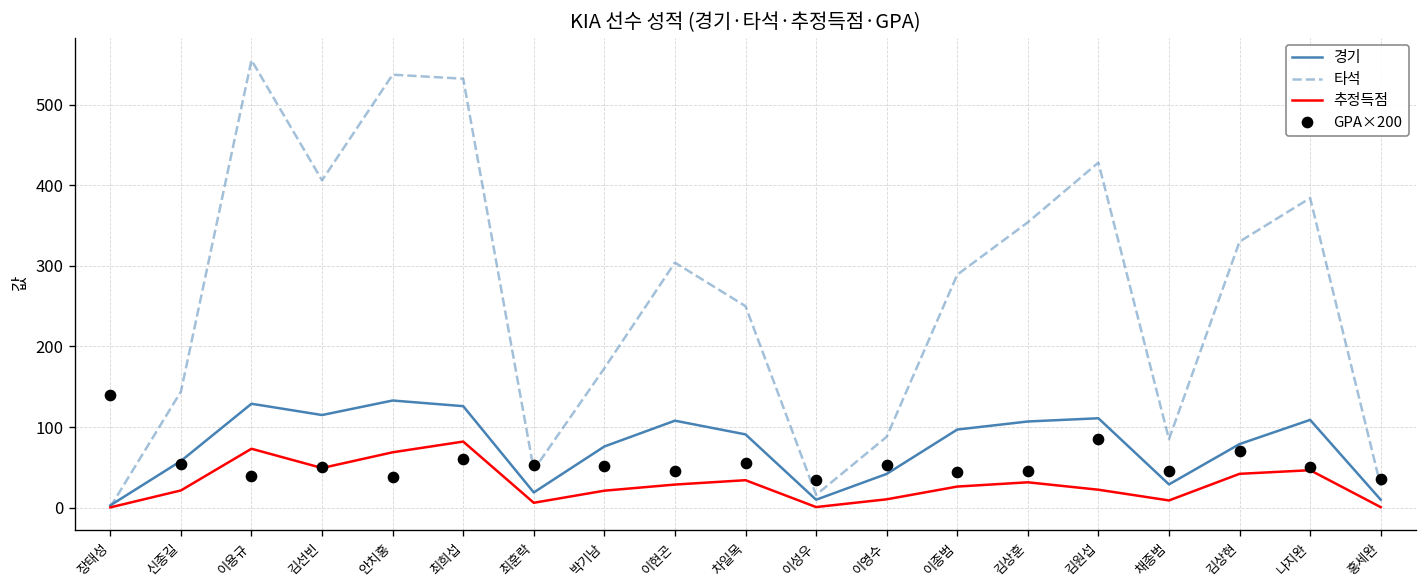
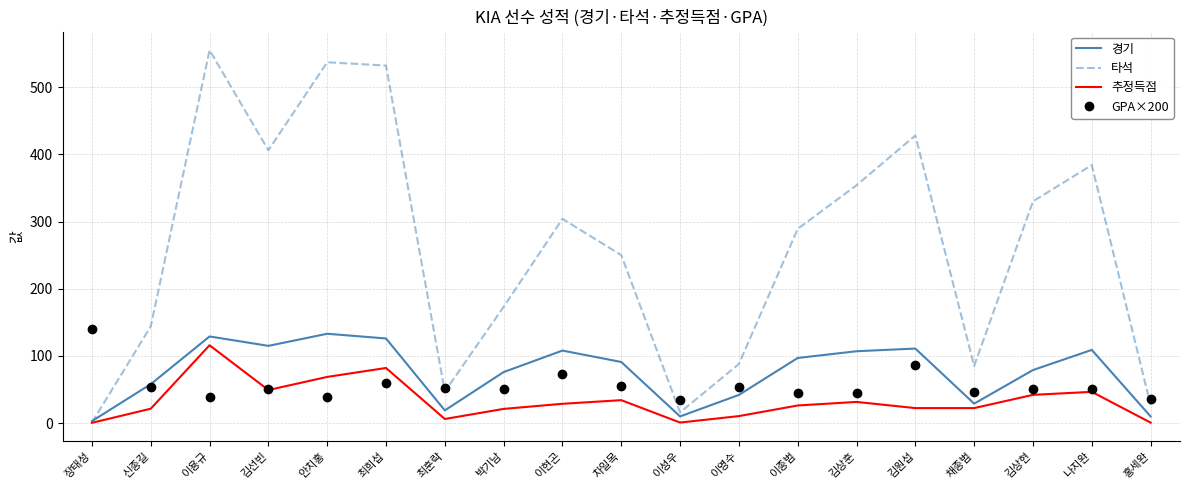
추정득점, 이용규: 70 -> 120
GPA×200, 이현곤: 50 -> 70
추정득점, 채종범: 10 -> 20
GPA×200, 김상현: 70 -> 50
